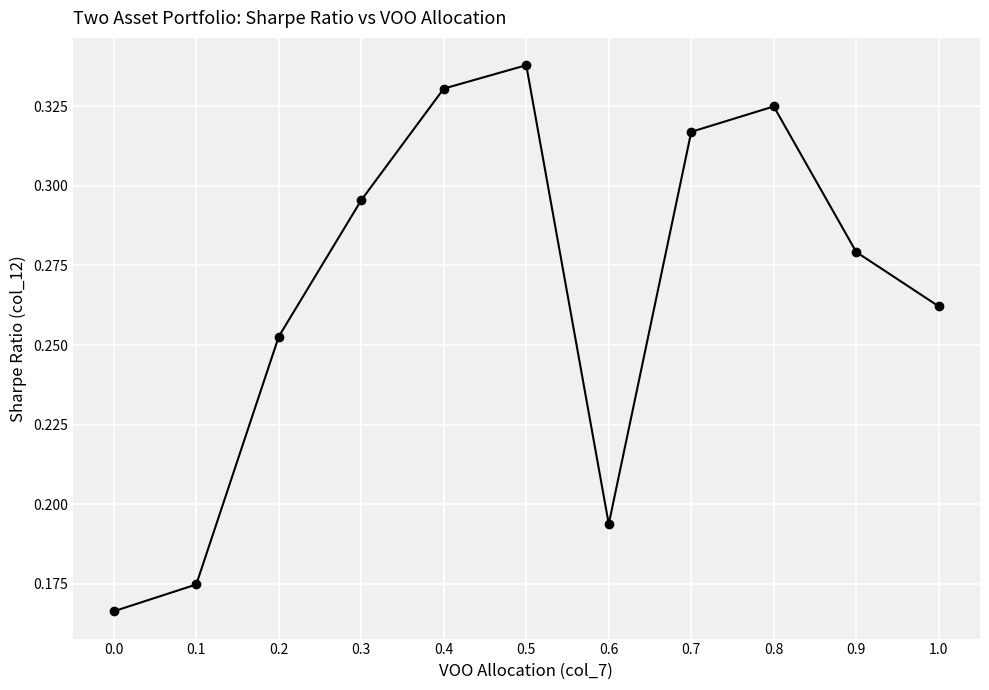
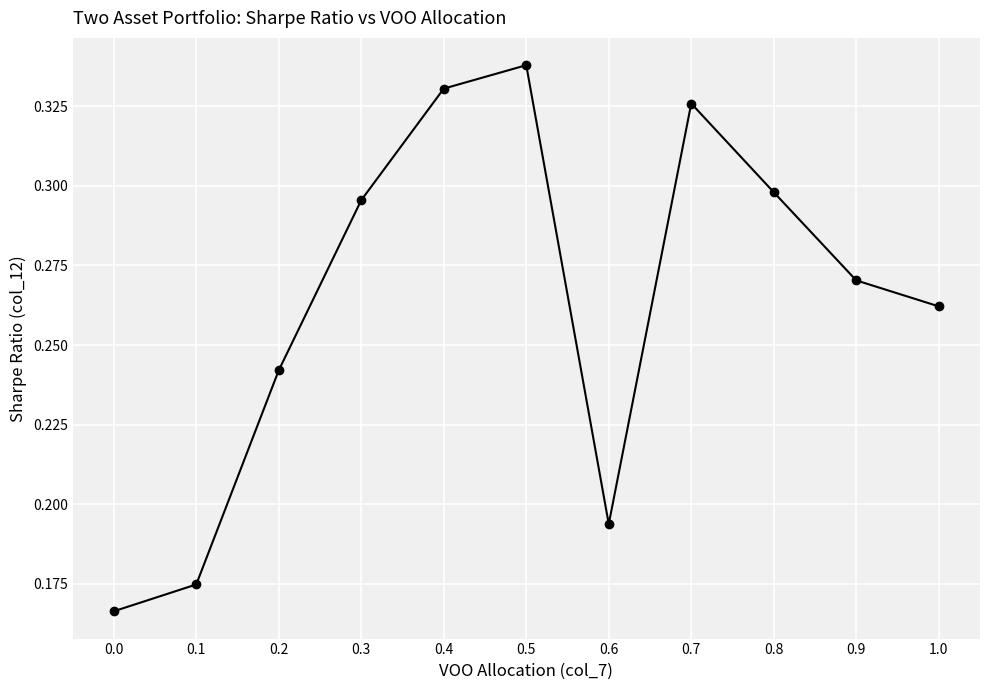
0.2: 0.253 -> 0.242
0.7: 0.317 -> 0.326
0.8: 0.325 -> 0.298
0.9: 0.279 -> 0.270
